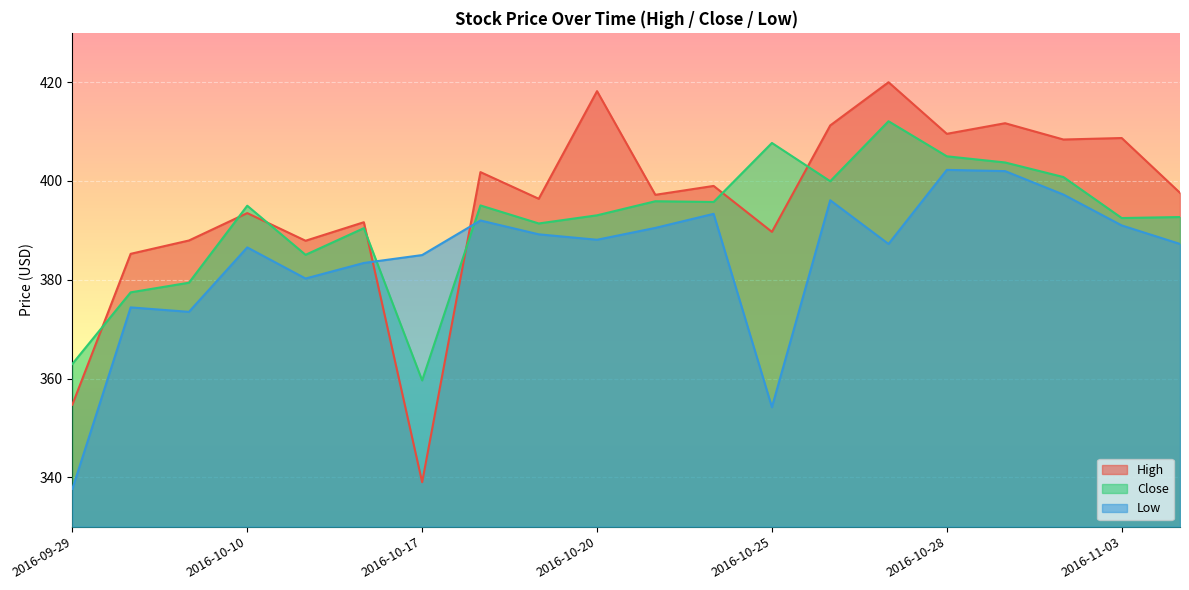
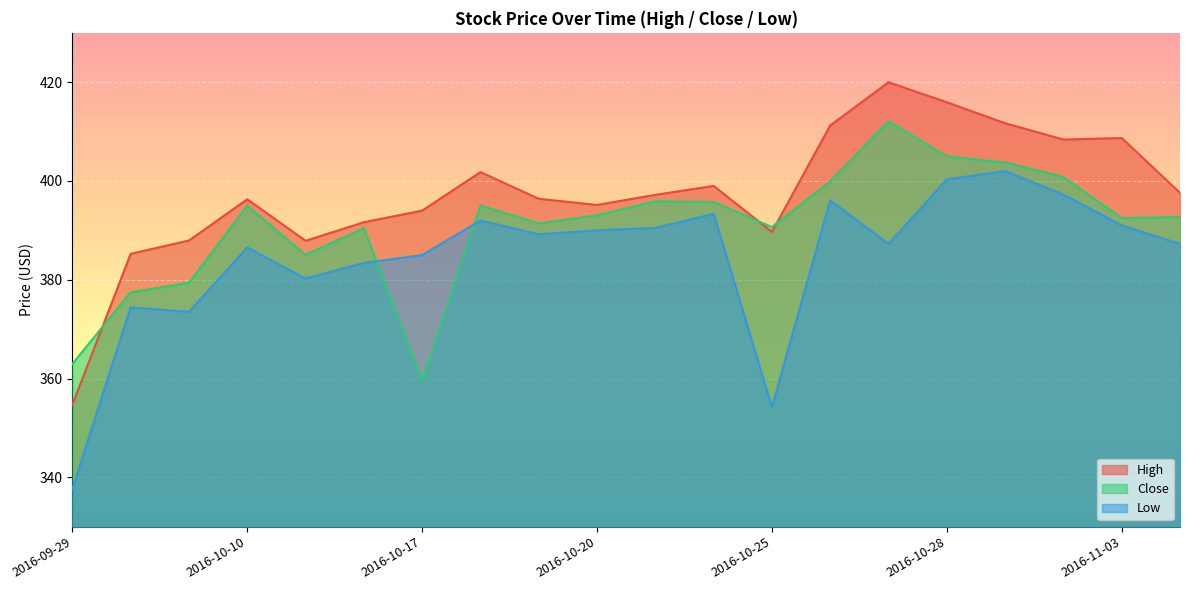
High, 2016-10-10: 394 -> 396
High, 2016-10-17: 339 -> 394
High, 2016-10-20: 418 -> 395
Low, 2016-10-20: 388 -> 390
Close, 2016-10-25: 408 -> 391
High, 2016-10-28: 410 -> 416
Low, 2016-10-28: 402 -> 400
